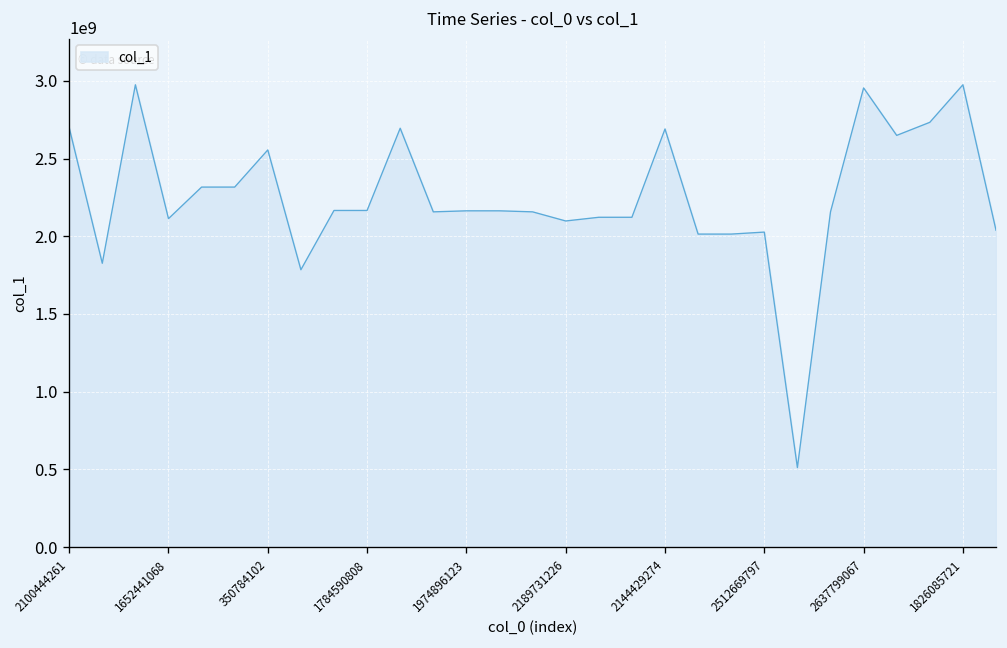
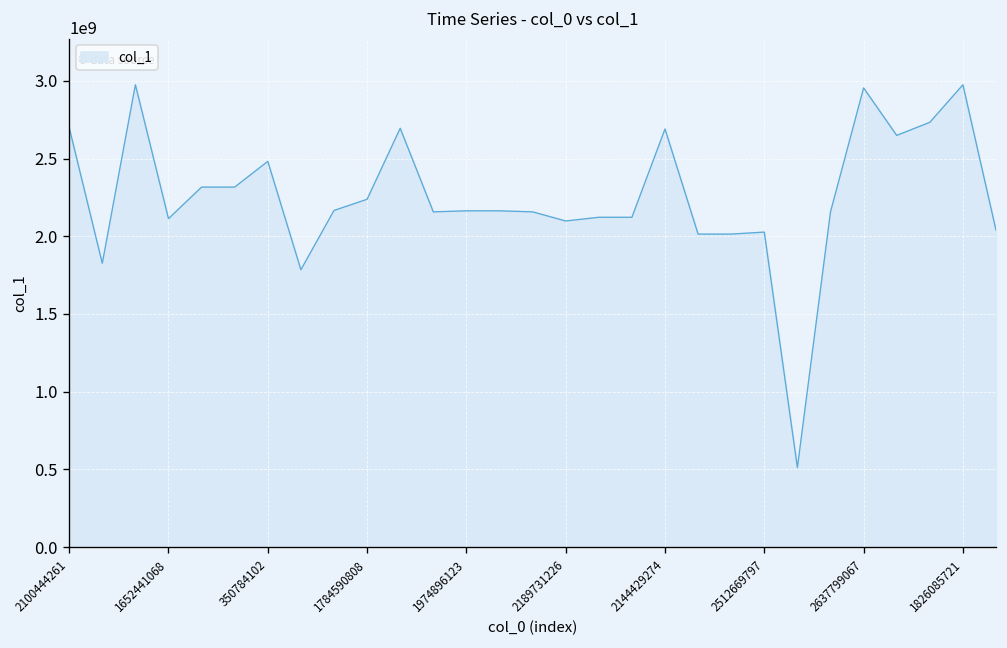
350784102: 2560000000 -> 2480000000
1784590808: 2170000000 -> 2240000000
